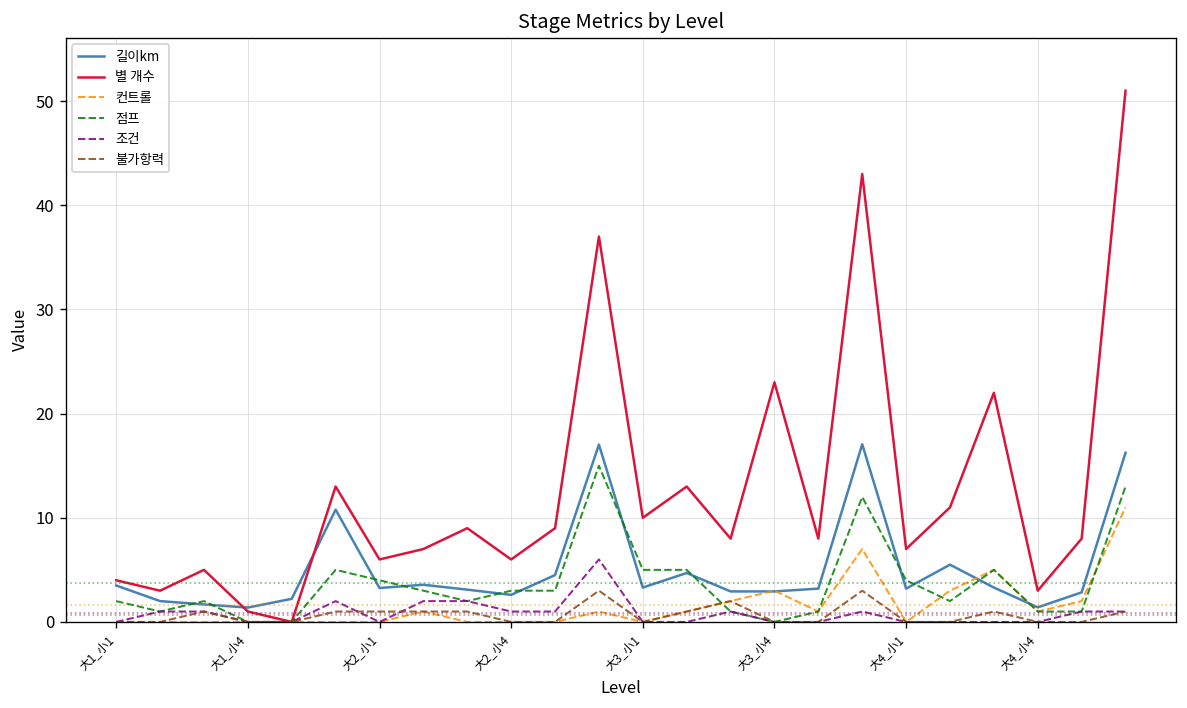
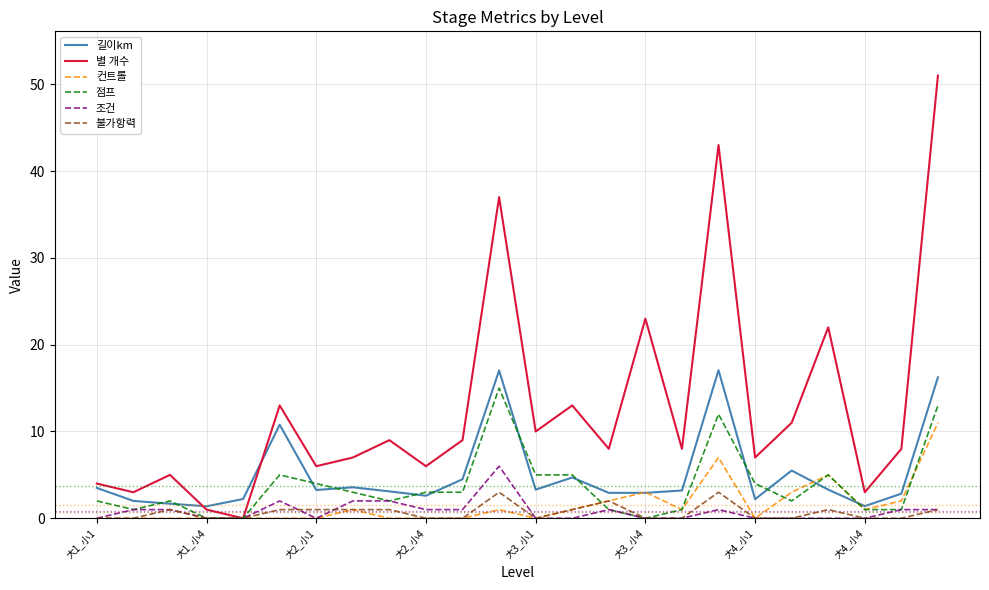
길이km, 大4_小1: 3 -> 2
